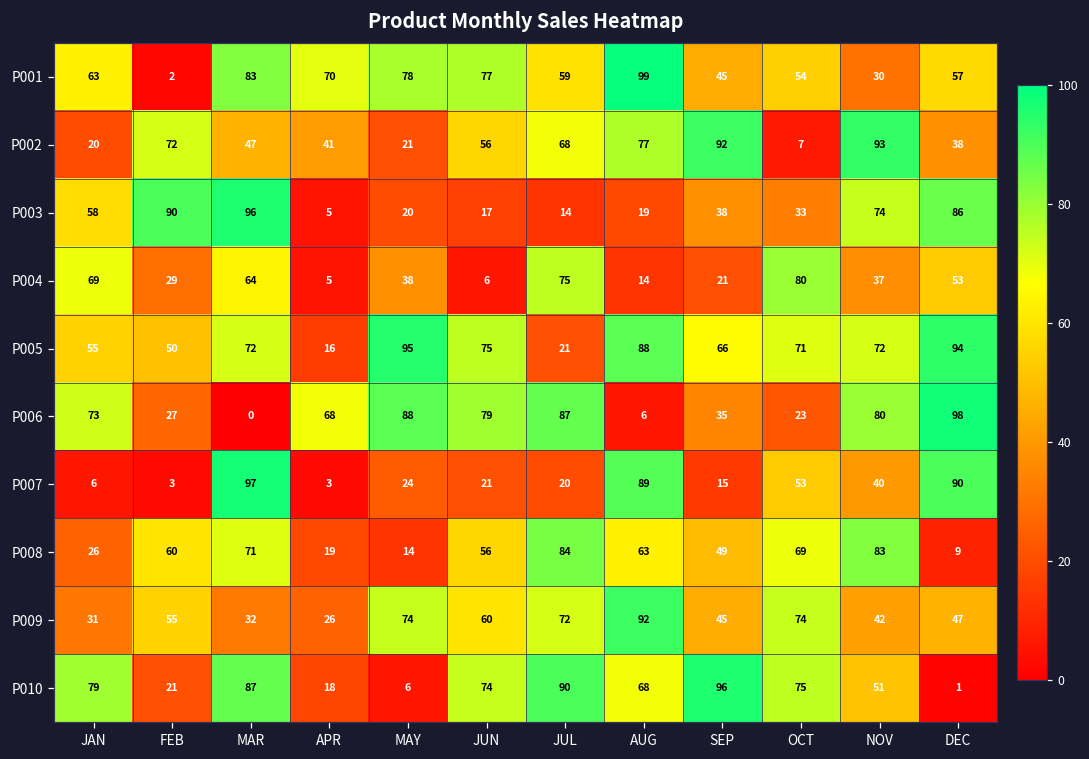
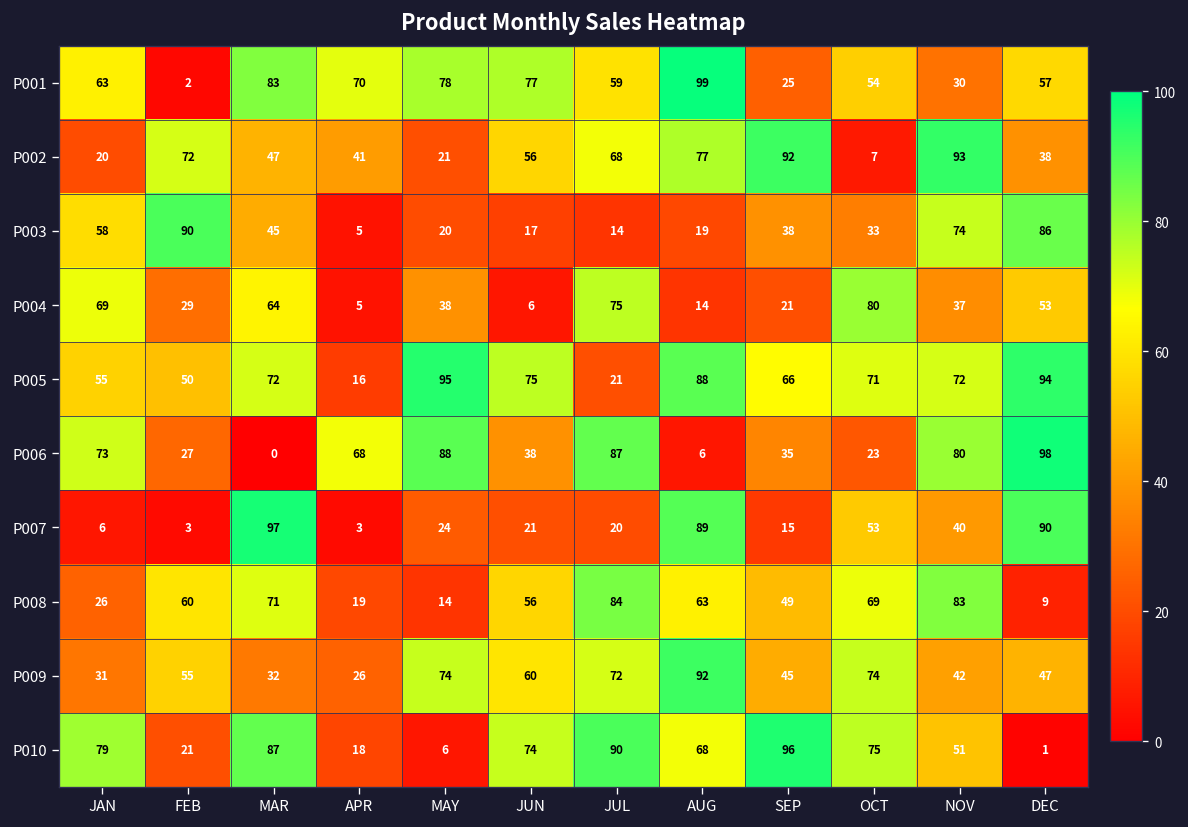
P001, SEP: 45 -> 25
P003, MAR: 96 -> 45
P006, JUN: 79 -> 38
